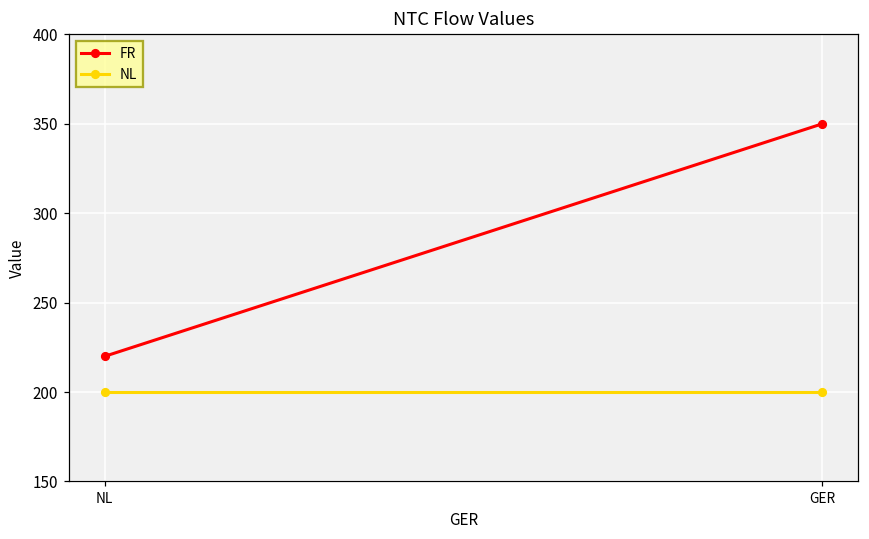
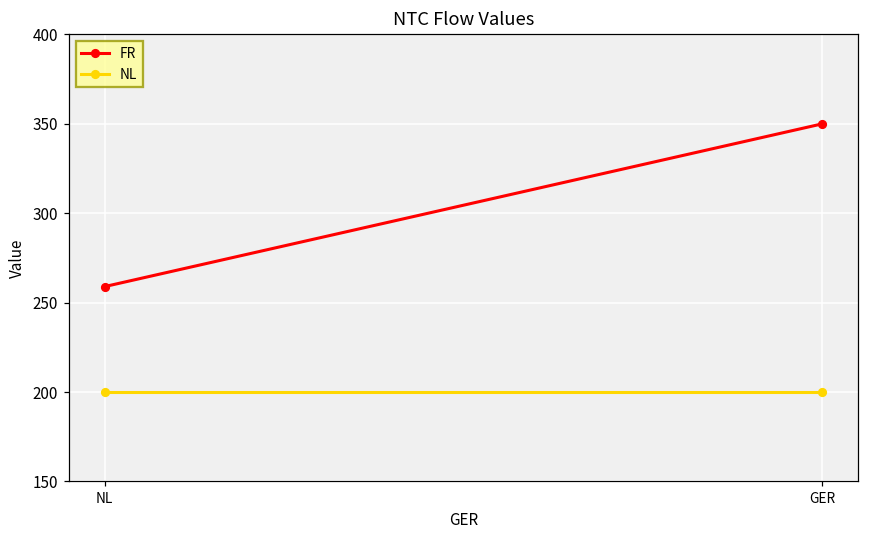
FR, NL: 220 -> 259
